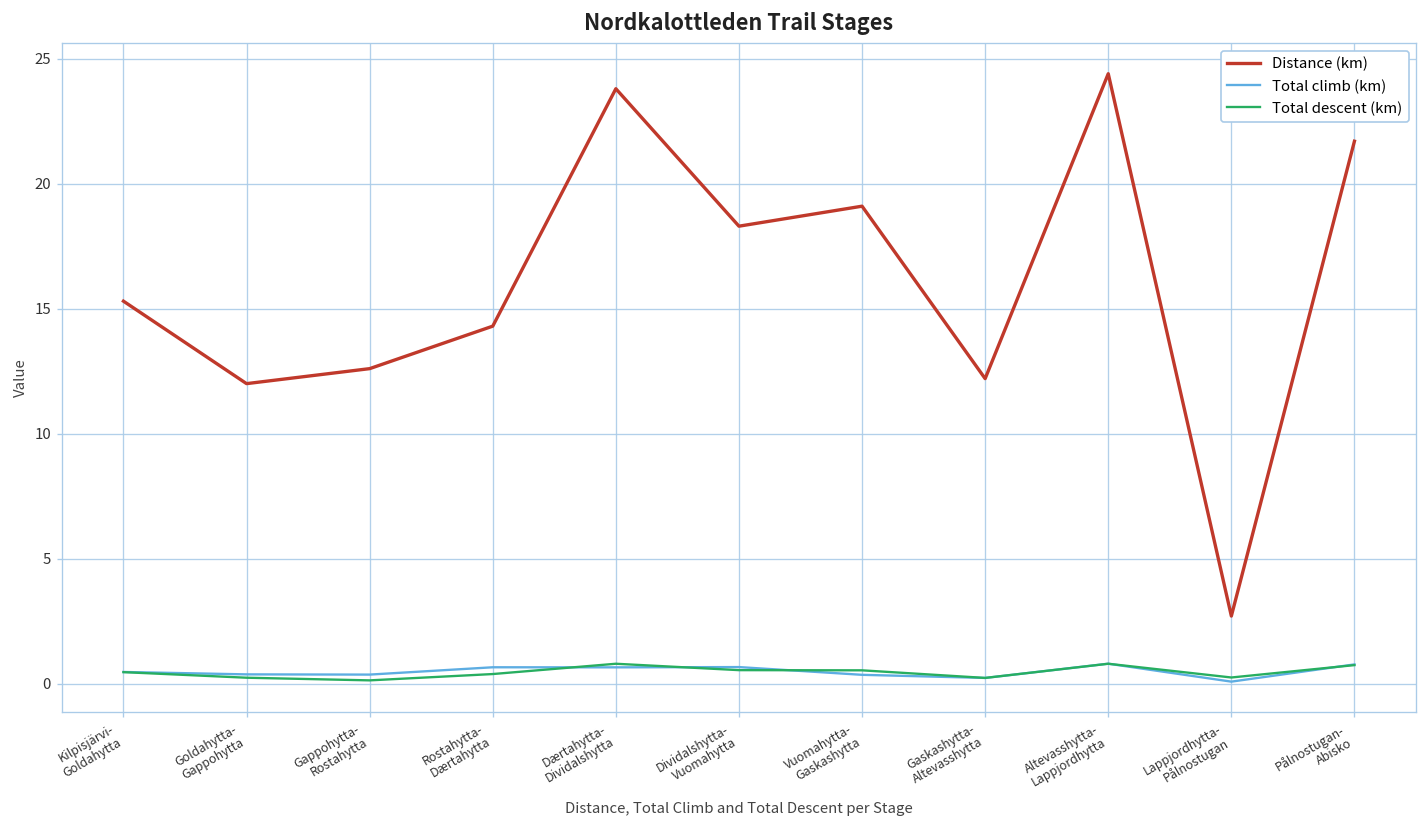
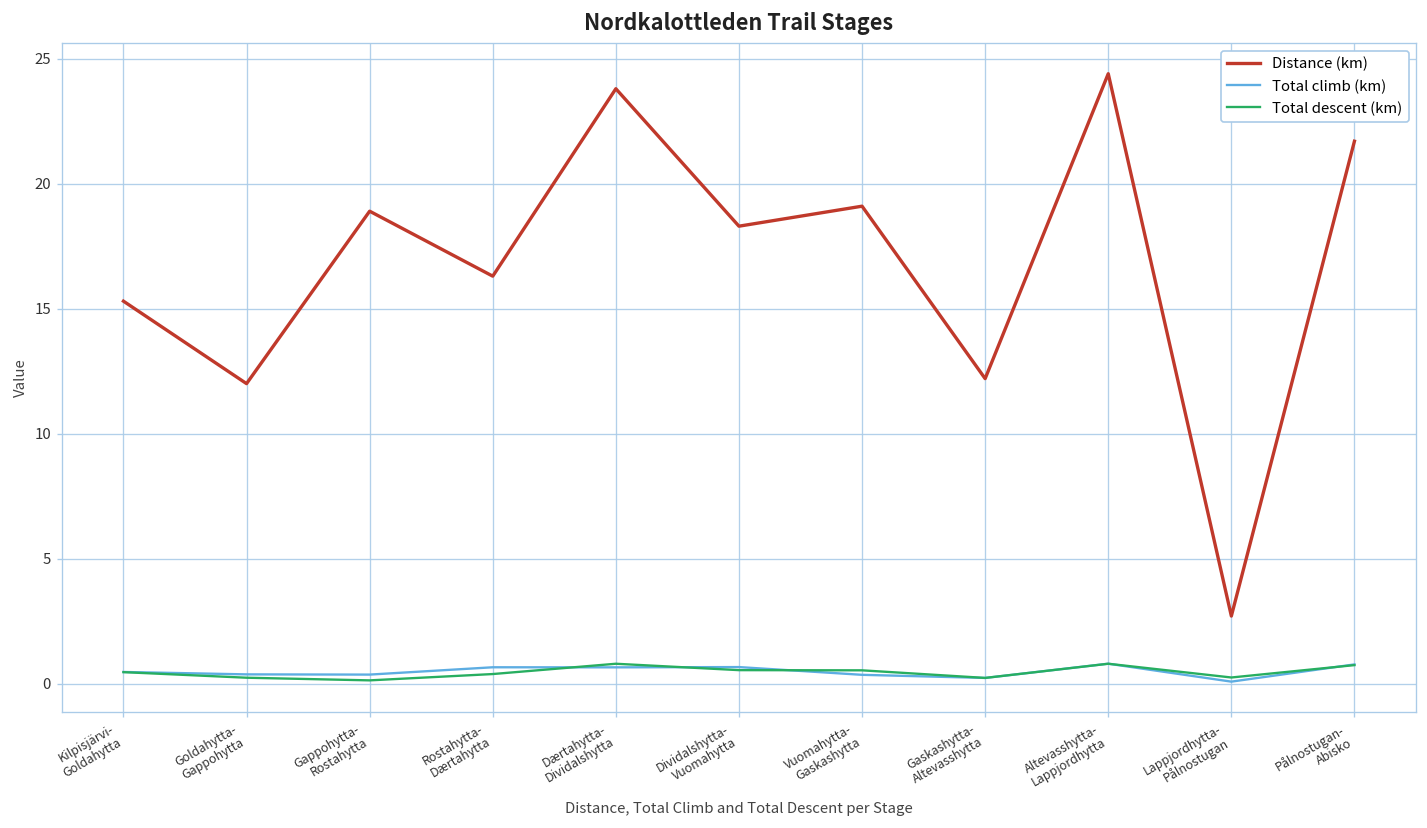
Distance (km), Gappohytta- Rostahytta: 12.6 -> 18.9
Distance (km), Rostahytta- Dærtahytta: 14.3 -> 16.3
